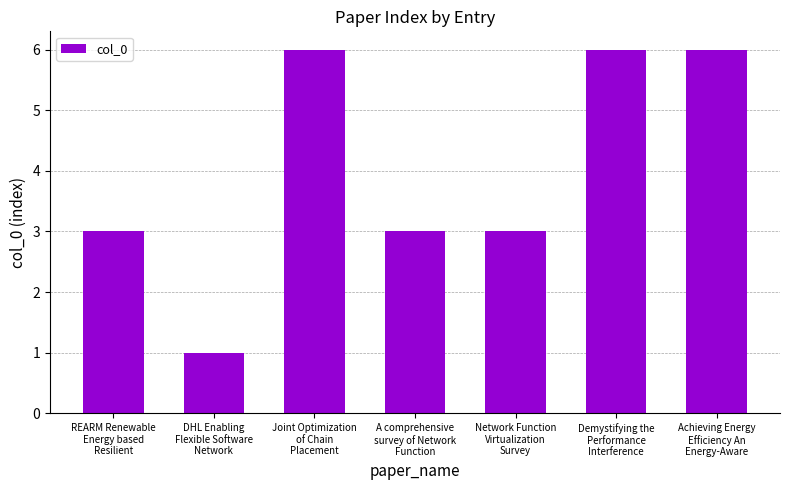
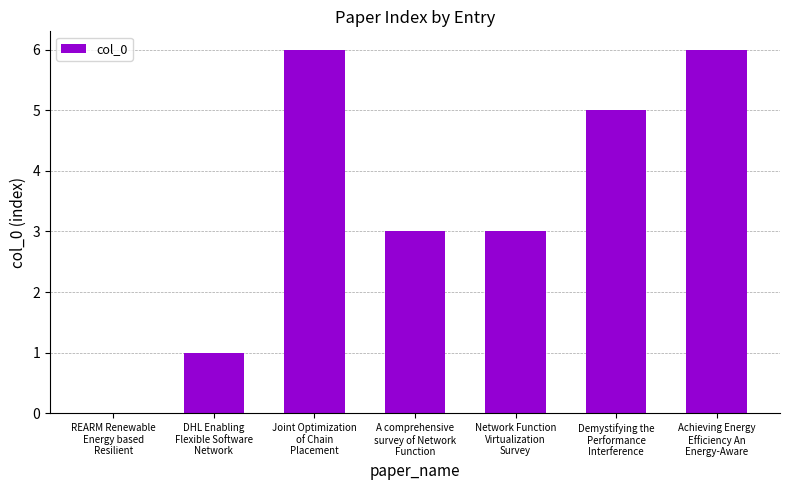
REARM Renewable Energy based Resilient: 3 -> 0
Demystifying the Performance Interference: 6 -> 5
